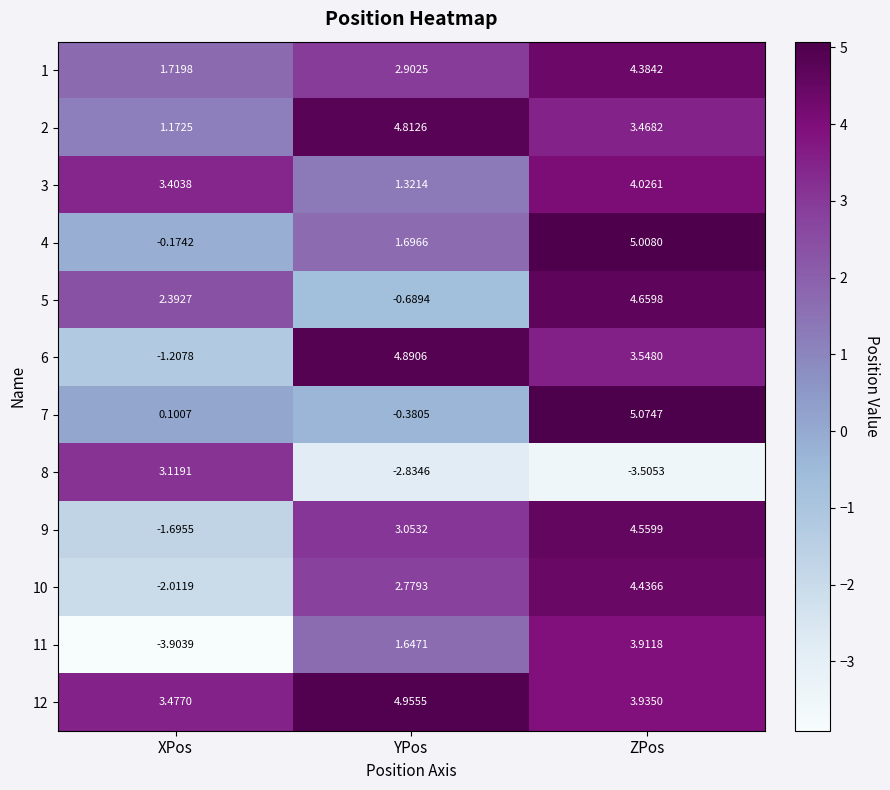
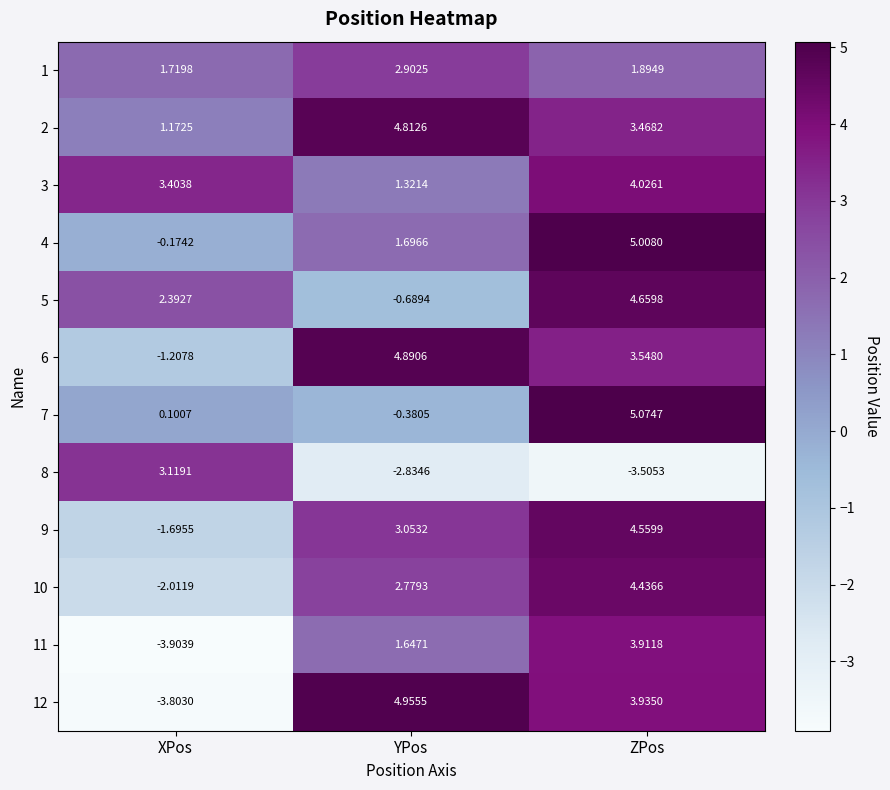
1, ZPos: 4.3842 -> 1.8949
12, XPos: 3.4770 -> -3.8030
